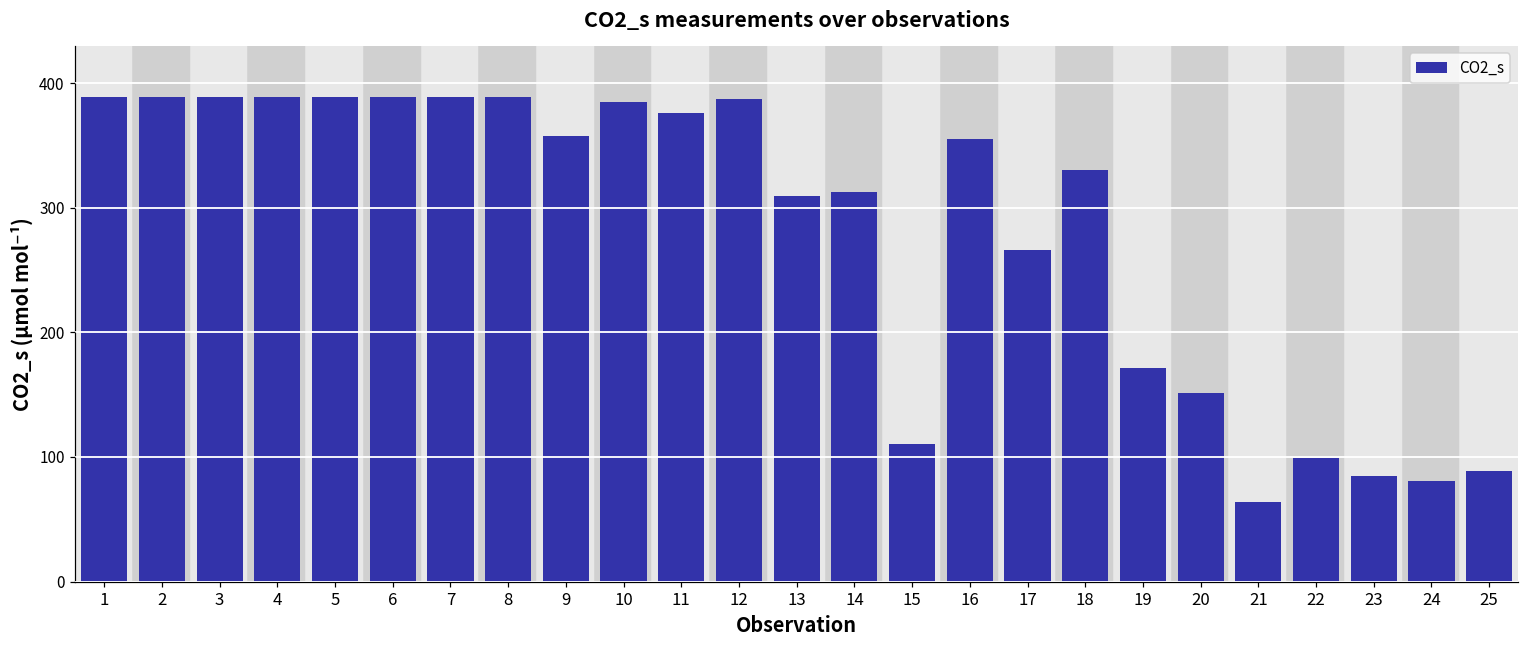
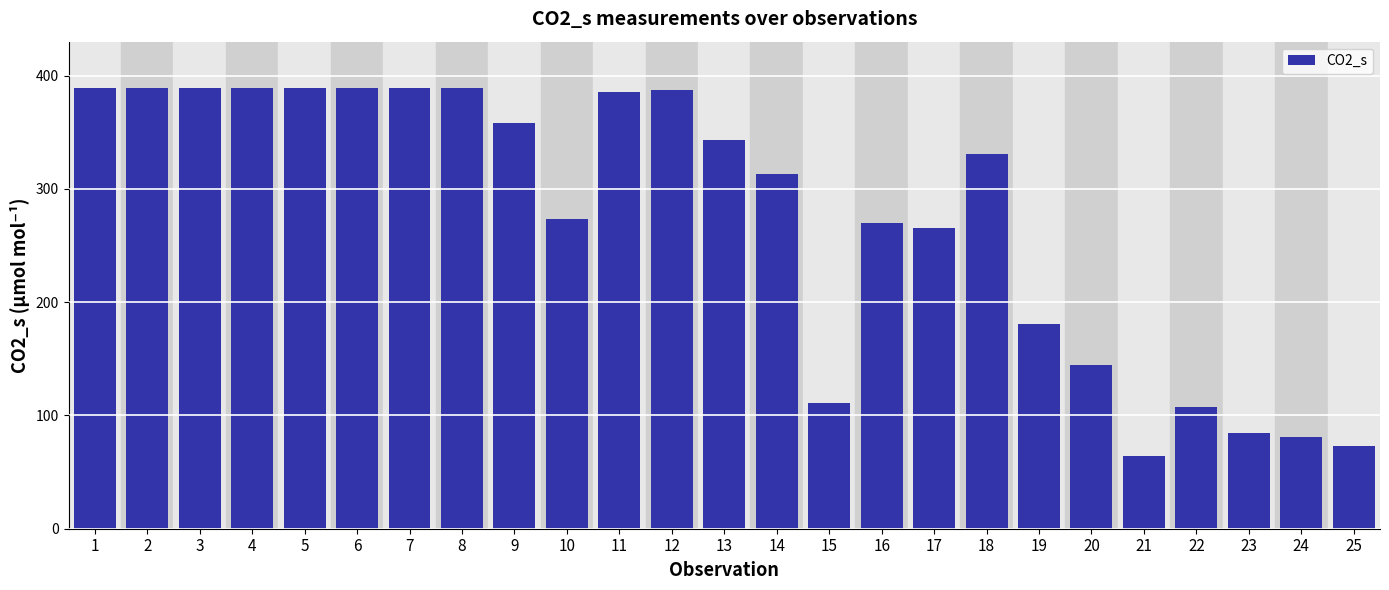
10: 385 -> 274
11: 376 -> 385
13: 310 -> 344
16: 355 -> 270
19: 171 -> 181
20: 152 -> 145
22: 99 -> 107
25: 89 -> 73
